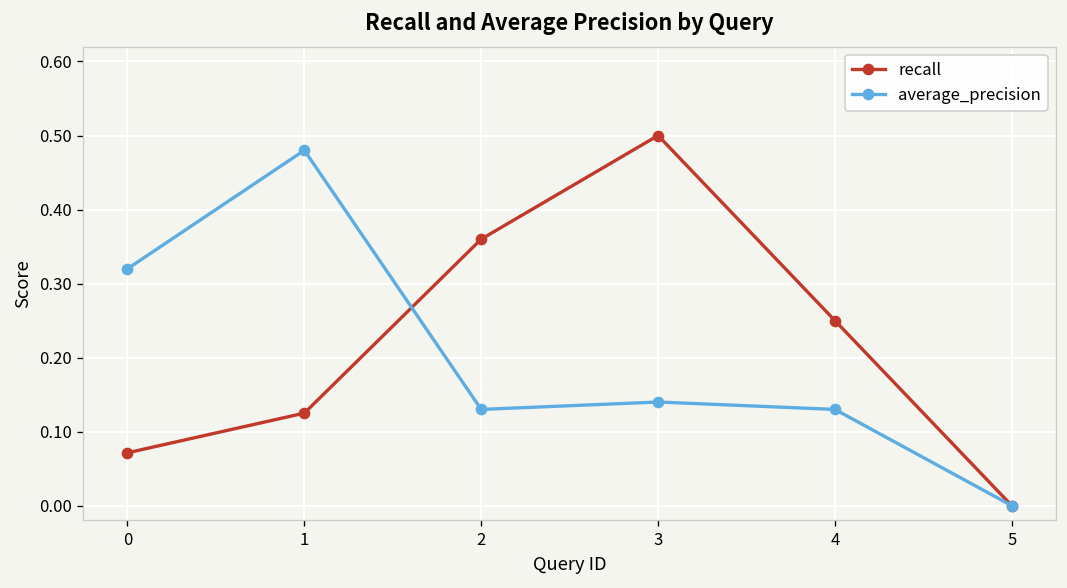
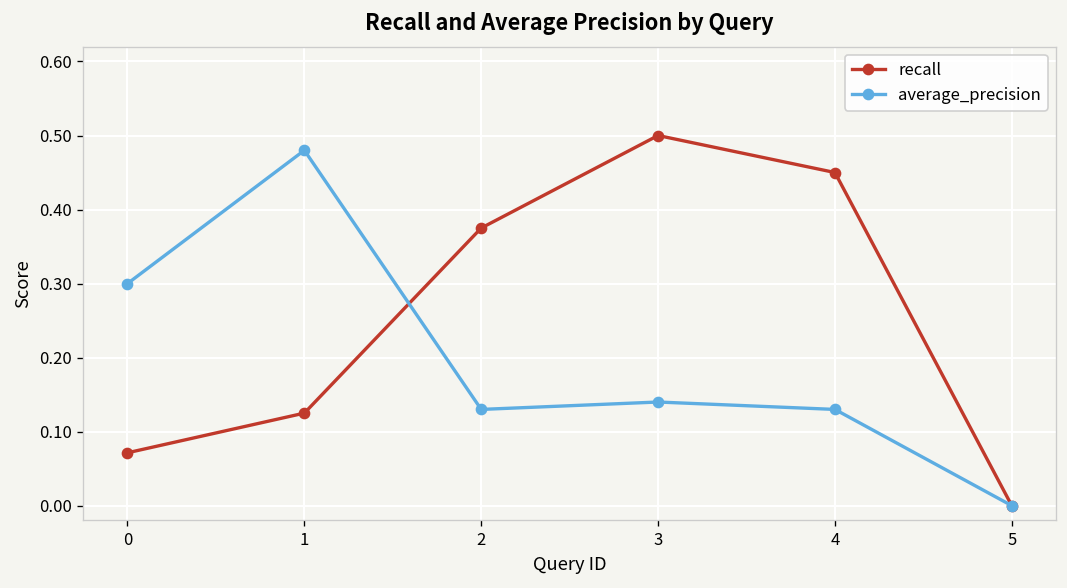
average_precision, 0: 0.32 -> 0.30
recall, 2: 0.36 -> 0.38
recall, 4: 0.25 -> 0.45
